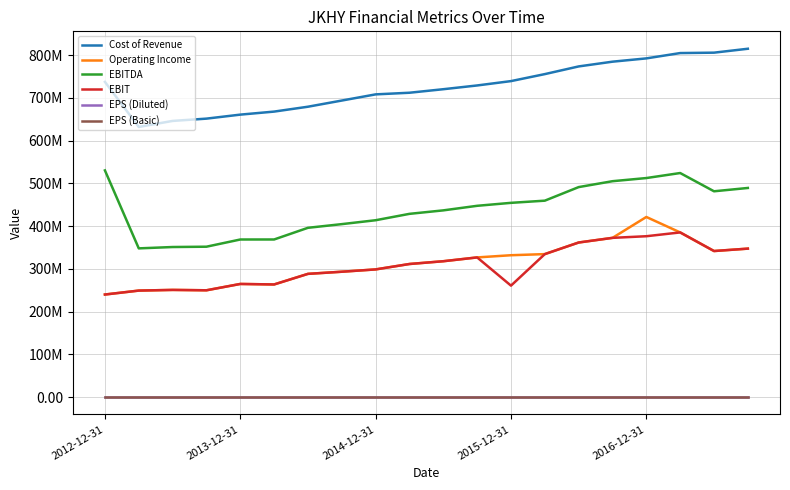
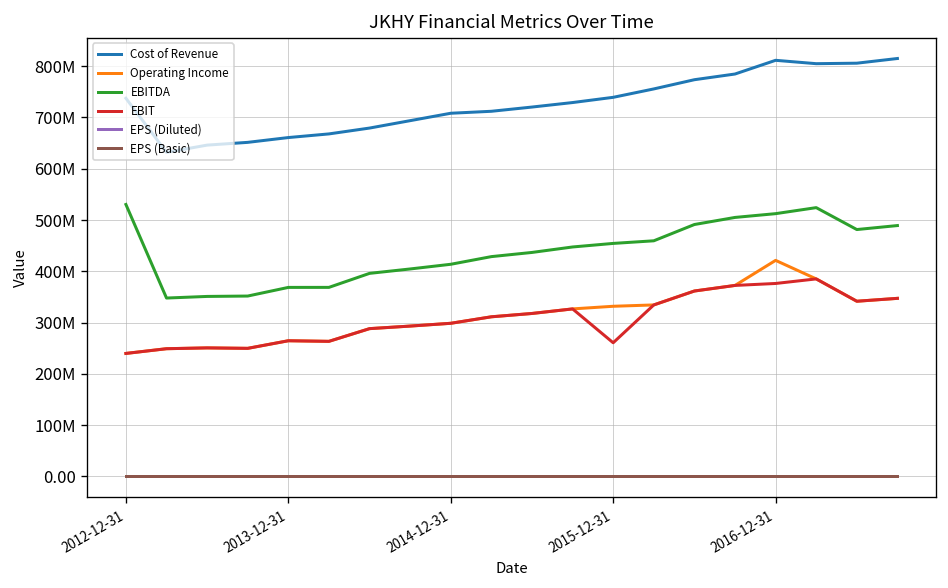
Cost of Revenue, 2016-12-31: 790000000 -> 810000000
